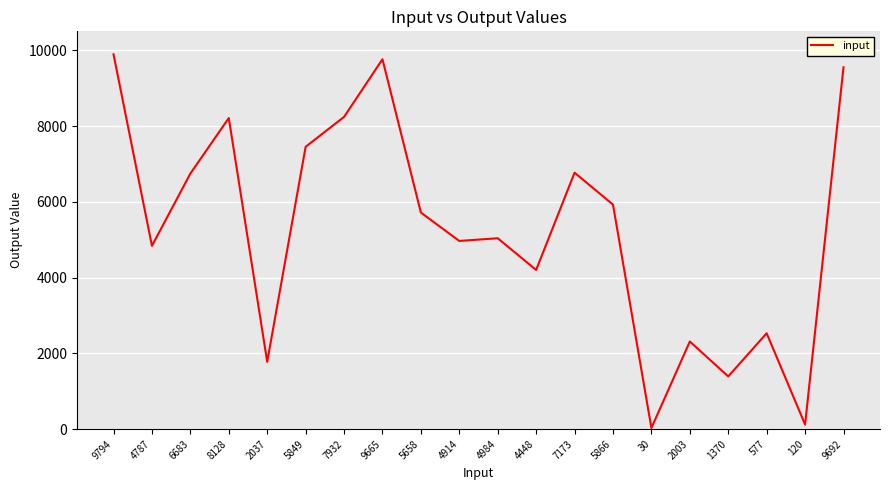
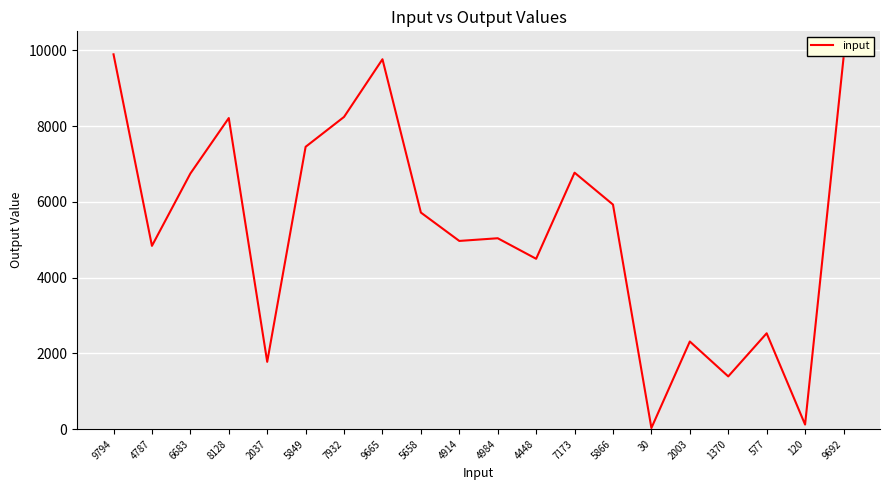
4448: 4200 -> 4500
9692: 9600 -> 9800
